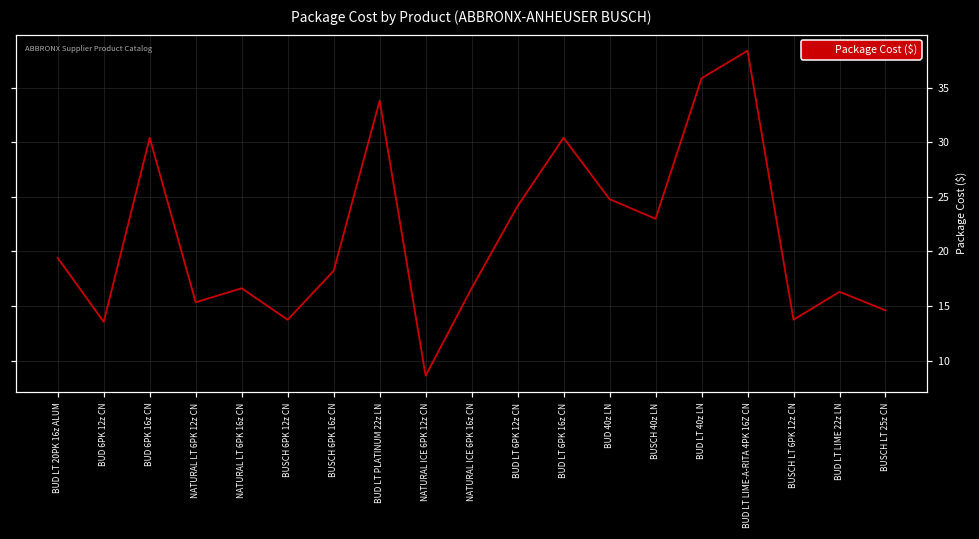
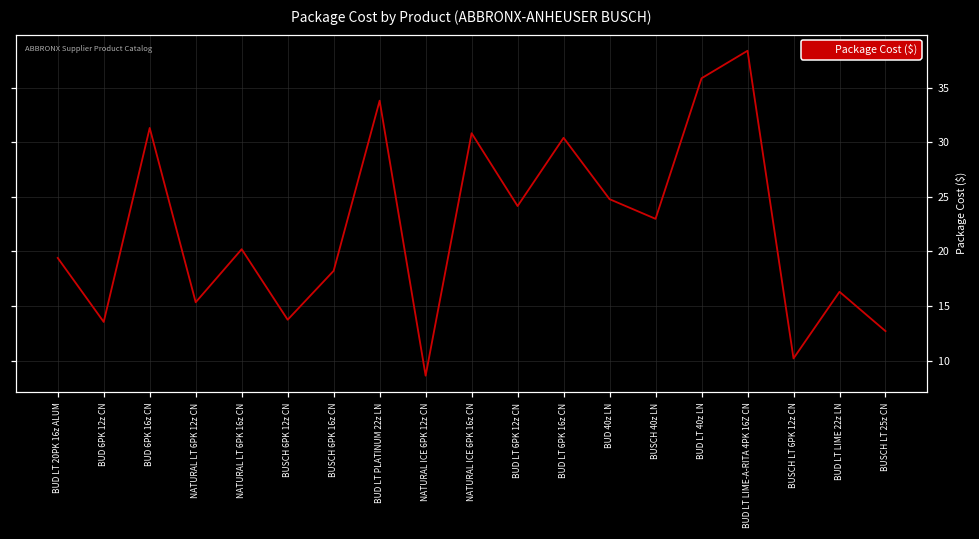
BUD 6PK 16z CN: 30 -> 31
NATURAL LT 6PK 16z CN: 17 -> 20
NATURAL ICE 6PK 16z CN: 17 -> 31
BUSCH LT 6PK 12z CN: 14 -> 10
BUSCH LT 25z CN: 15 -> 13
